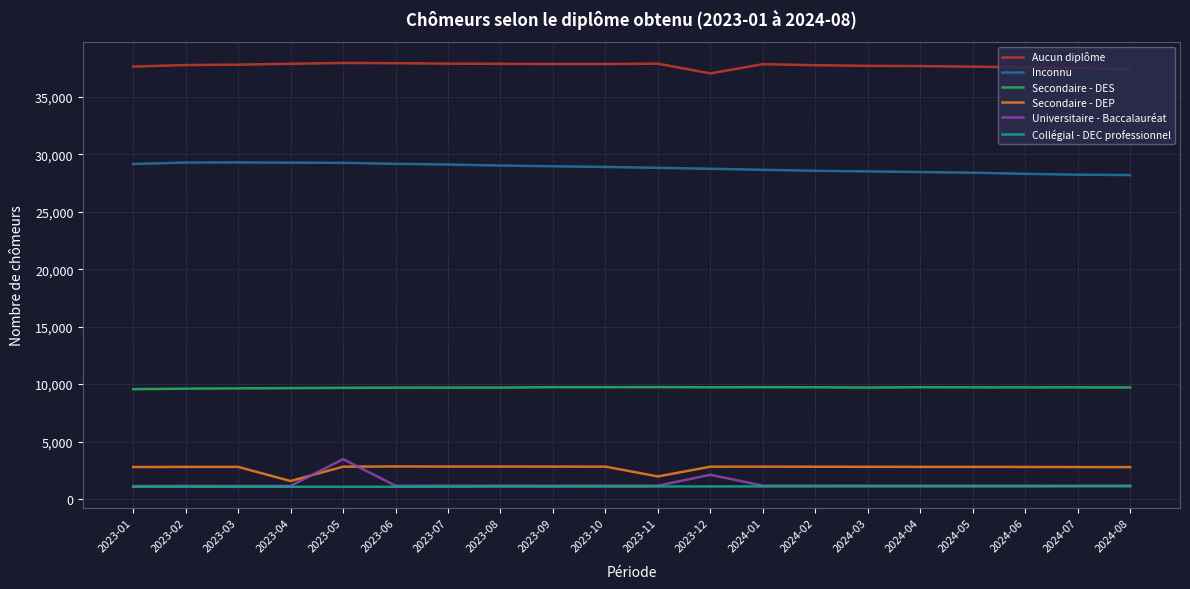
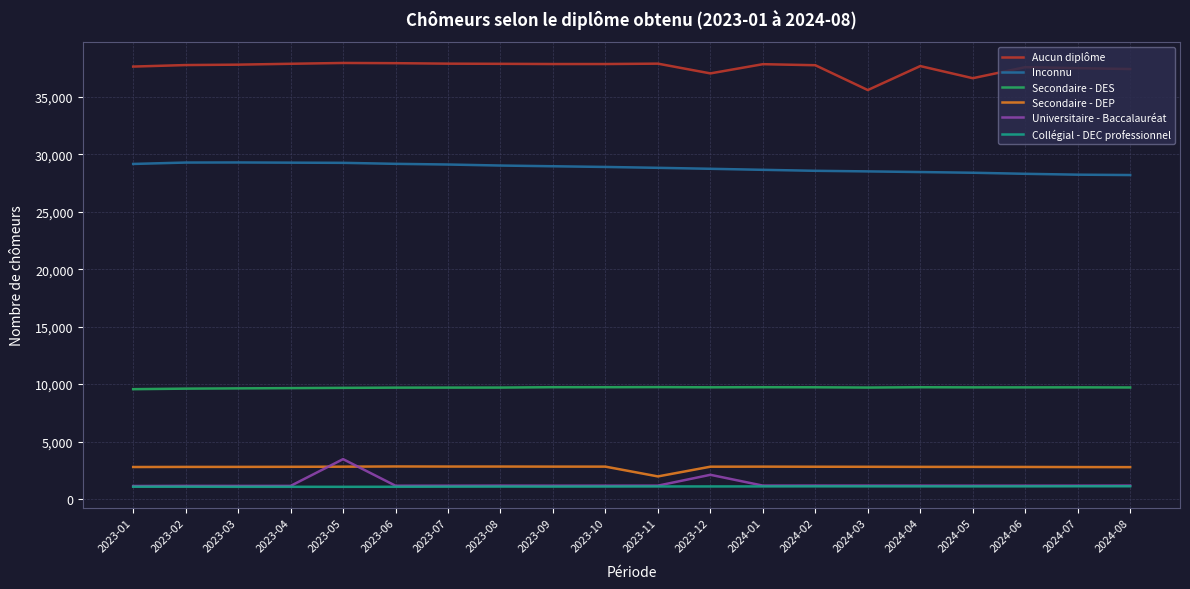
Secondaire - DEP, 2023-04: 1,600 -> 2,800
Aucun diplôme, 2024-03: 37,700 -> 35,600
Aucun diplôme, 2024-05: 37,600 -> 36,600
